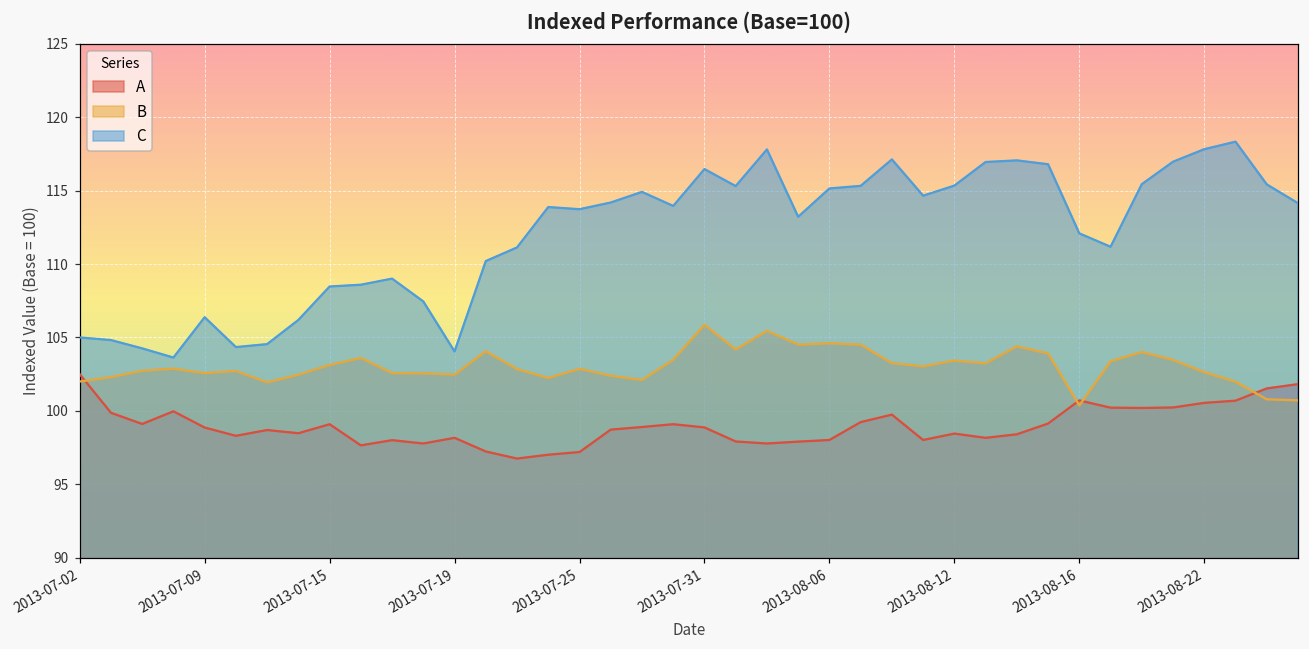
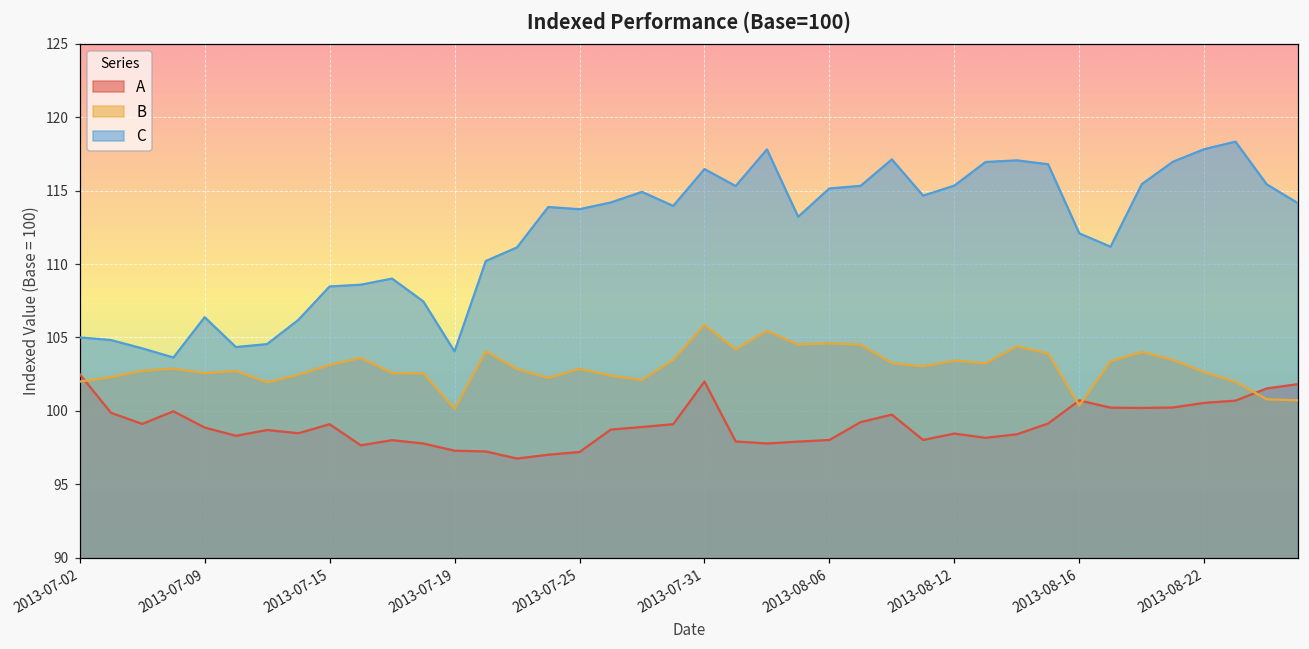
A, 2013-07-19: 98.2 -> 97.3
B, 2013-07-19: 102.5 -> 100.1
A, 2013-07-31: 98.9 -> 102.0
